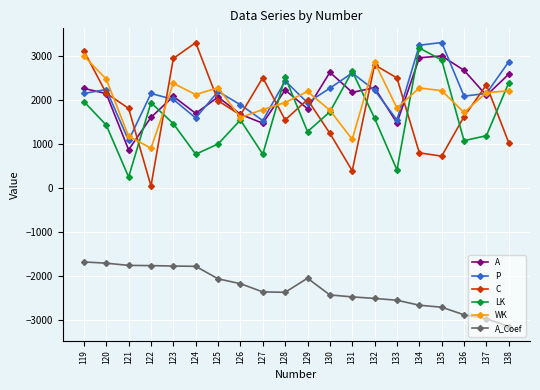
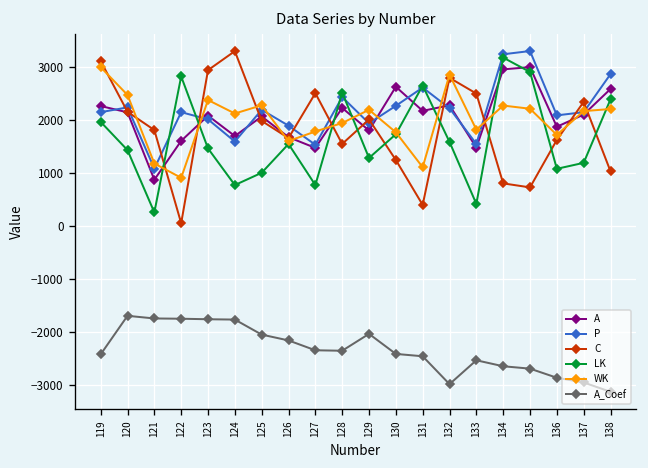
A_Coef, 119: -1700 -> -2400
LK, 122: 1900 -> 2800
A_Coef, 132: -2500 -> -3000
A, 136: 2700 -> 1900
